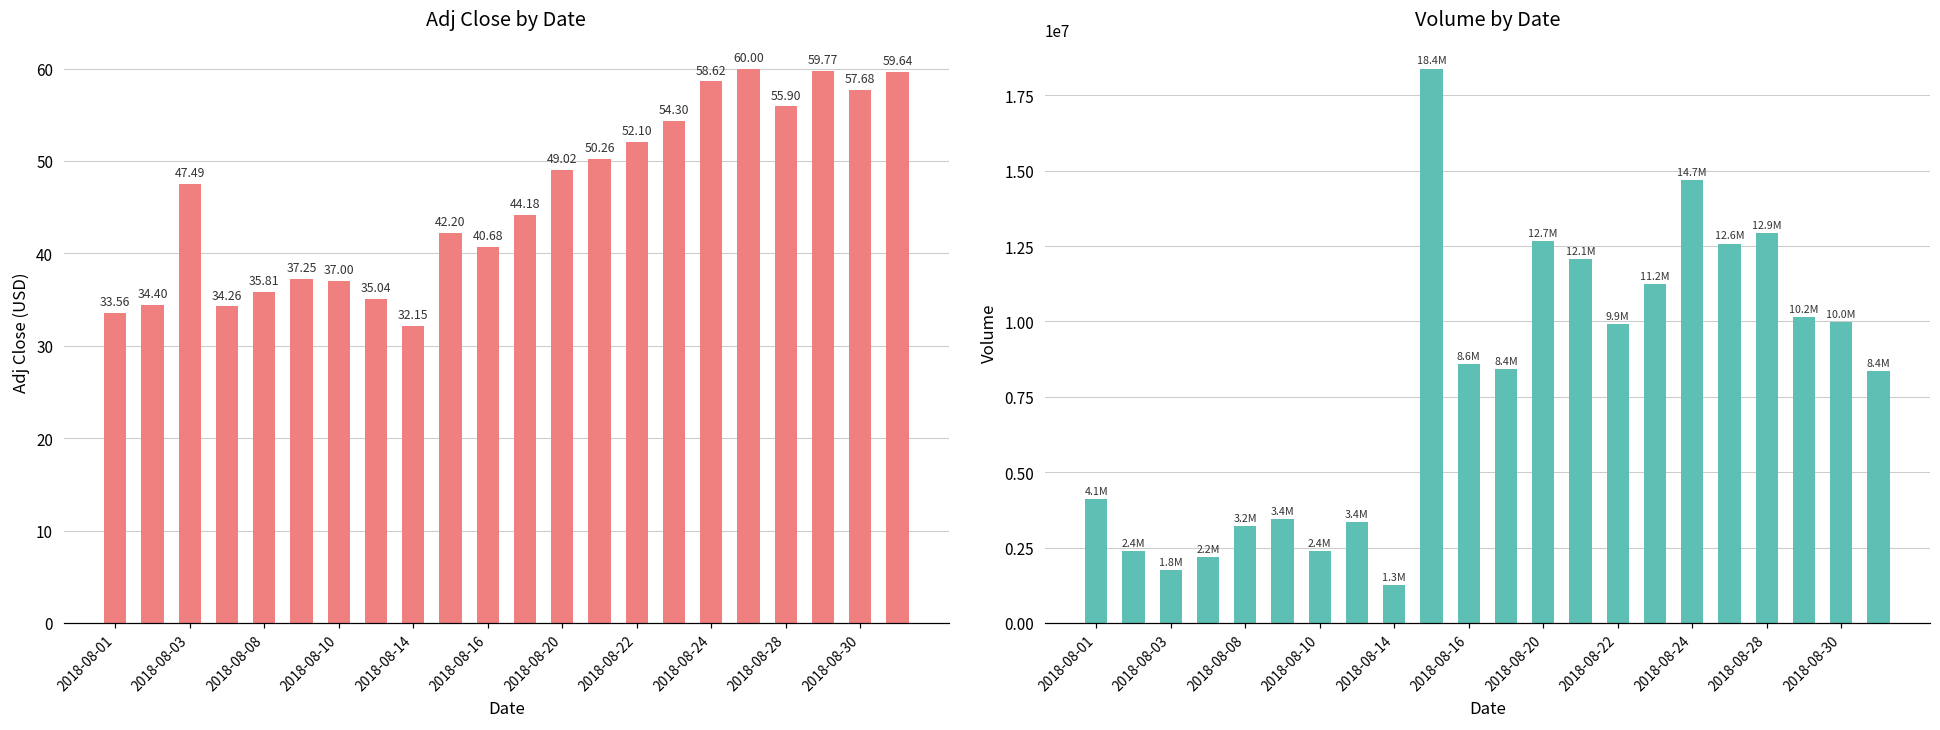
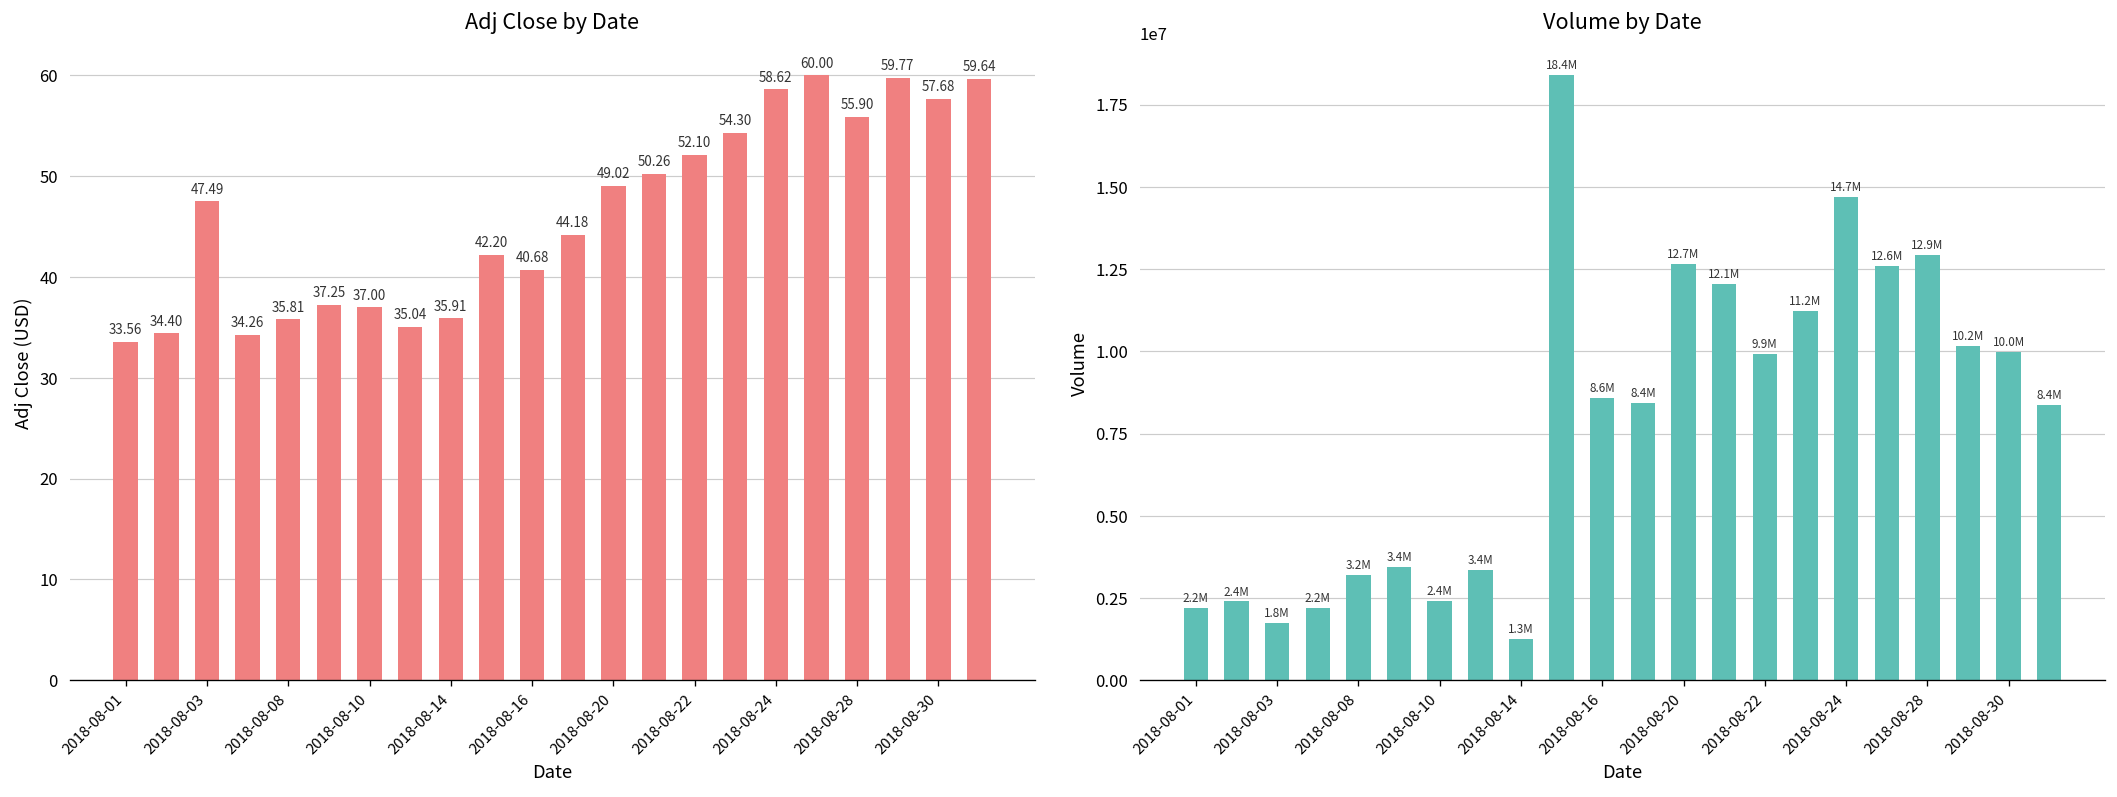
Adj Close by Date, 2018-08-14: 32.15 -> 35.91
Volume by Date, 2018-08-01: 4.1M -> 2.2M
